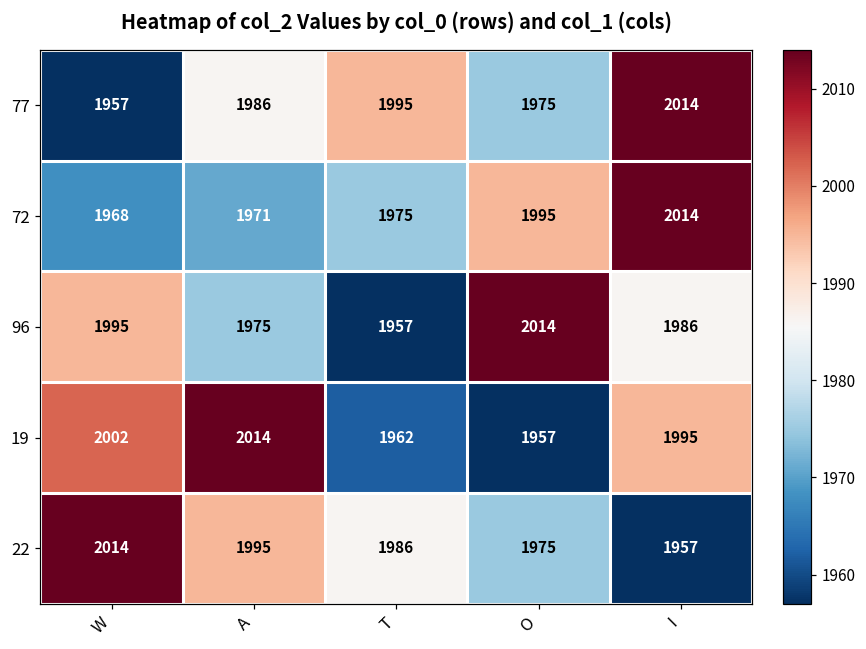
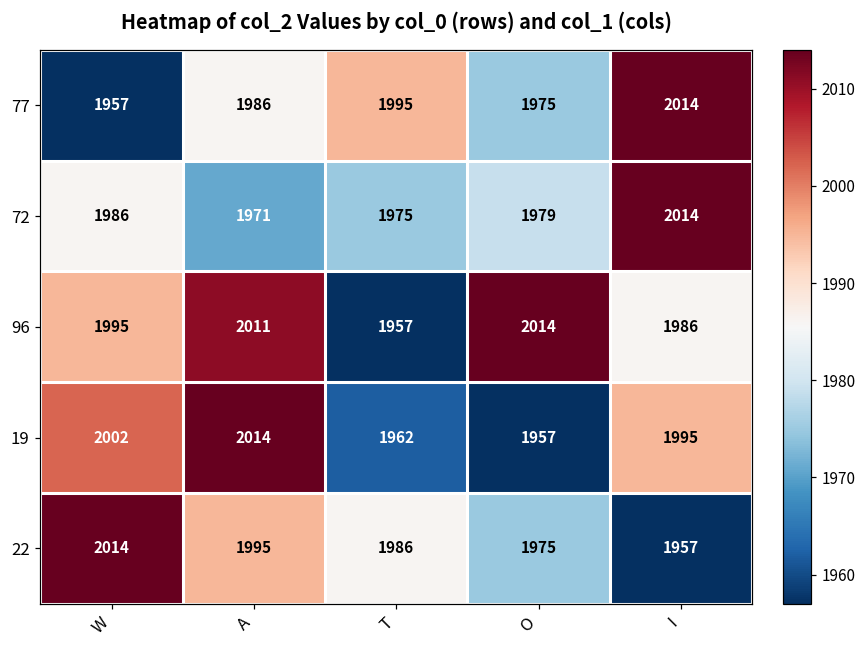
72, W: 1968 -> 1986
72, O: 1995 -> 1979
96, A: 1975 -> 2011
